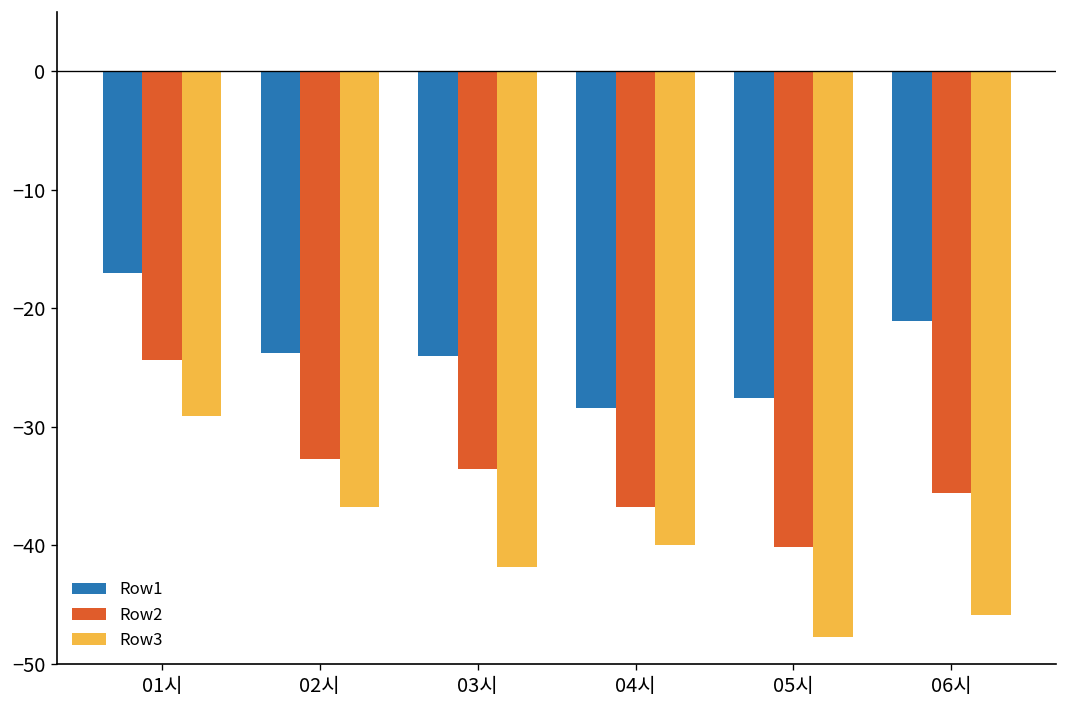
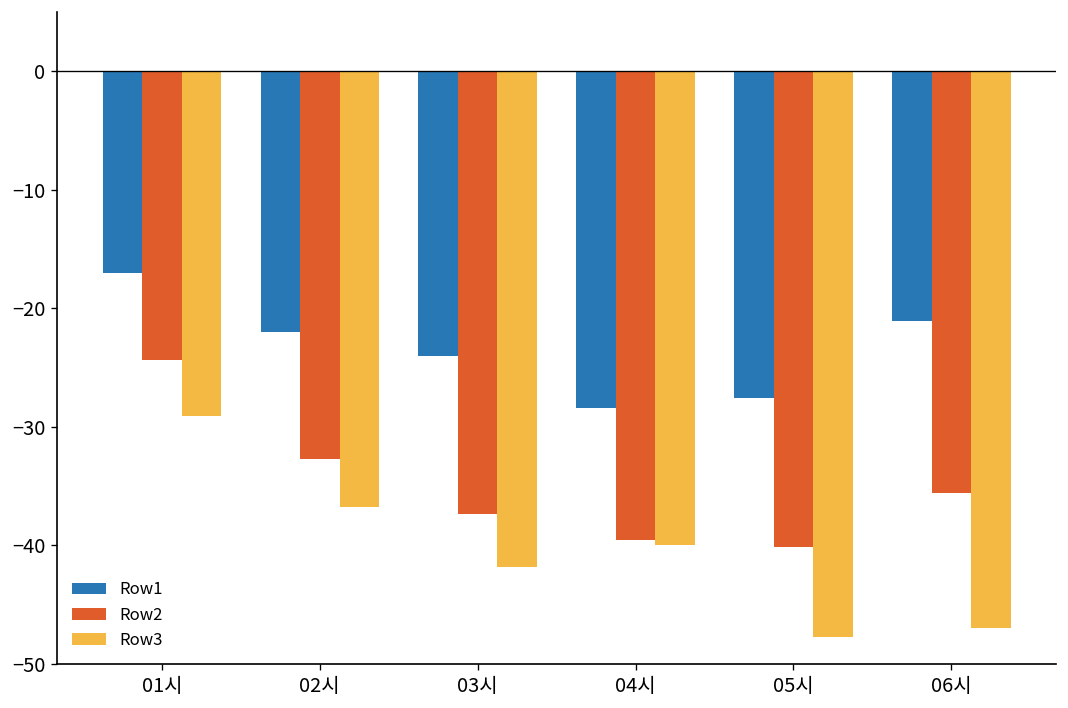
Row1, 02시: -24 -> -22
Row2, 03시: -34 -> -37
Row2, 04시: -37 -> -40
Row3, 06시: -46 -> -47
